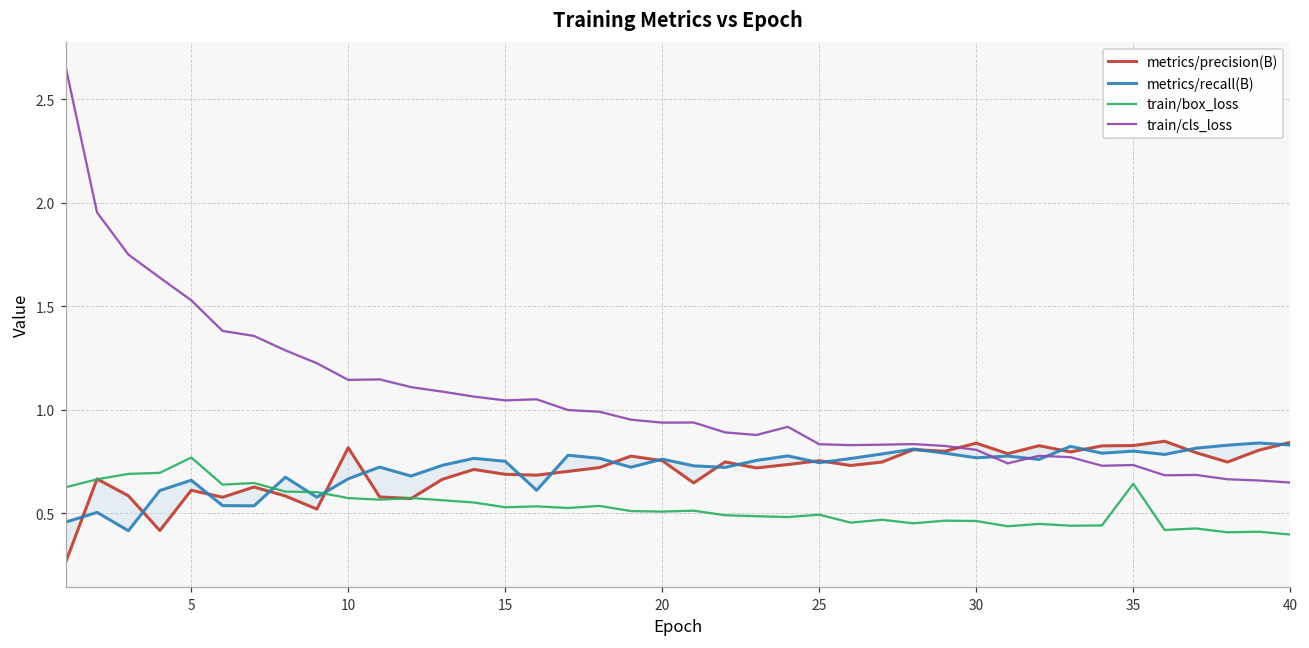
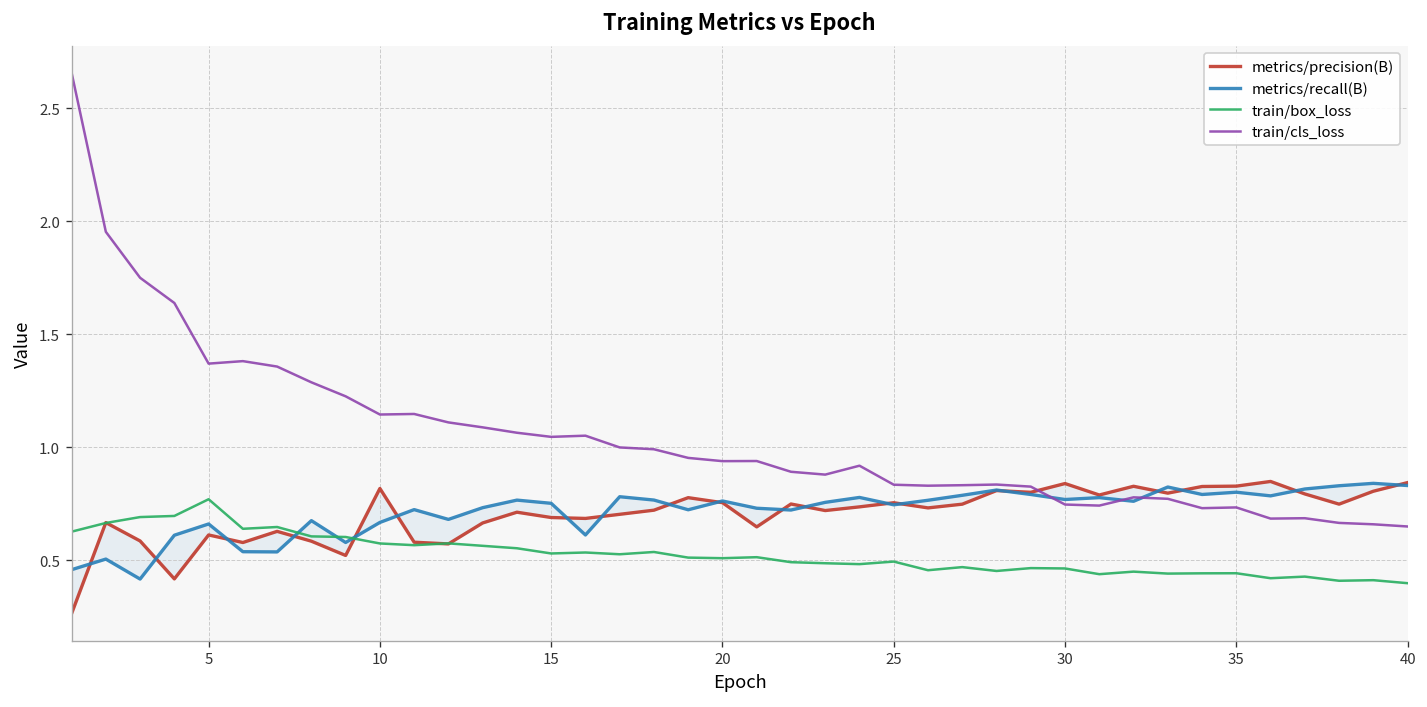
train/cls_loss, 5: 1.53 -> 1.37
train/cls_loss, 30: 0.81 -> 0.75
train/box_loss, 35: 0.64 -> 0.44
